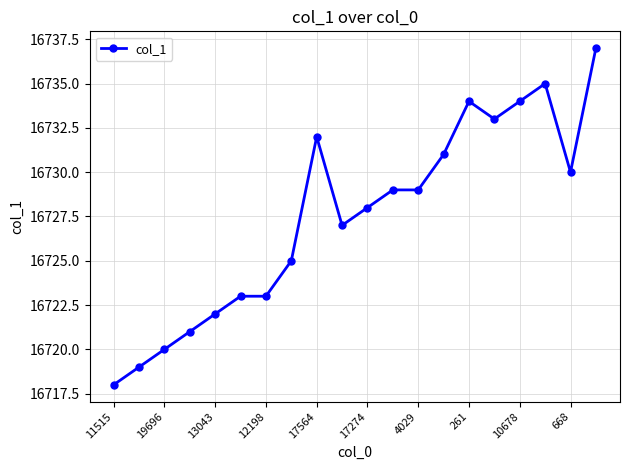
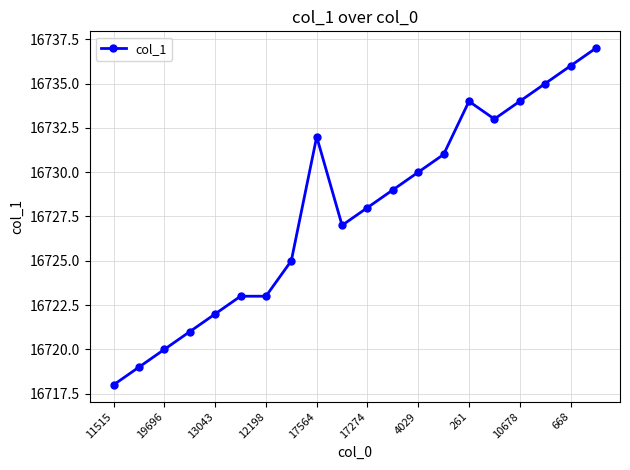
4029: 16729 -> 16730
668: 16730 -> 16736
